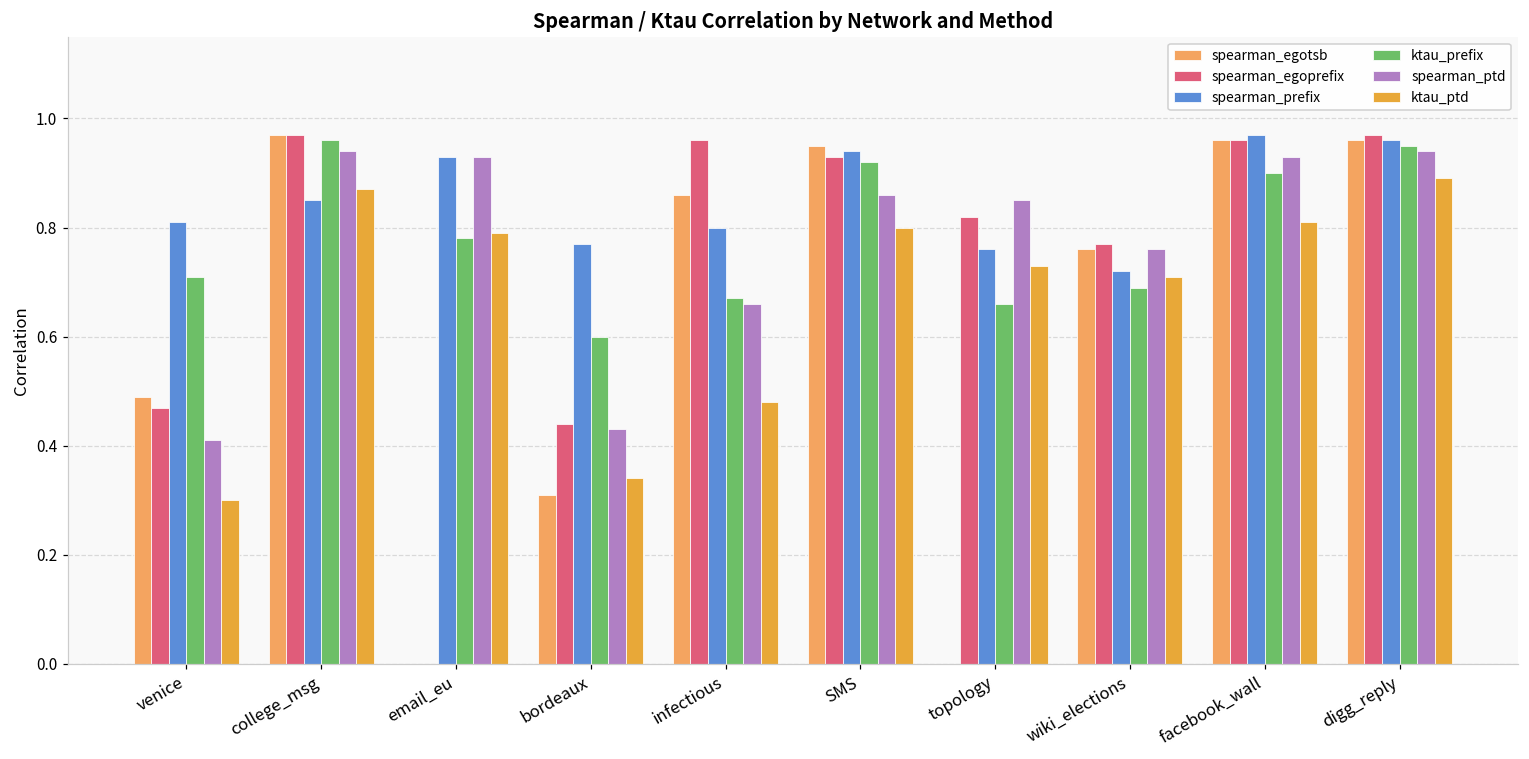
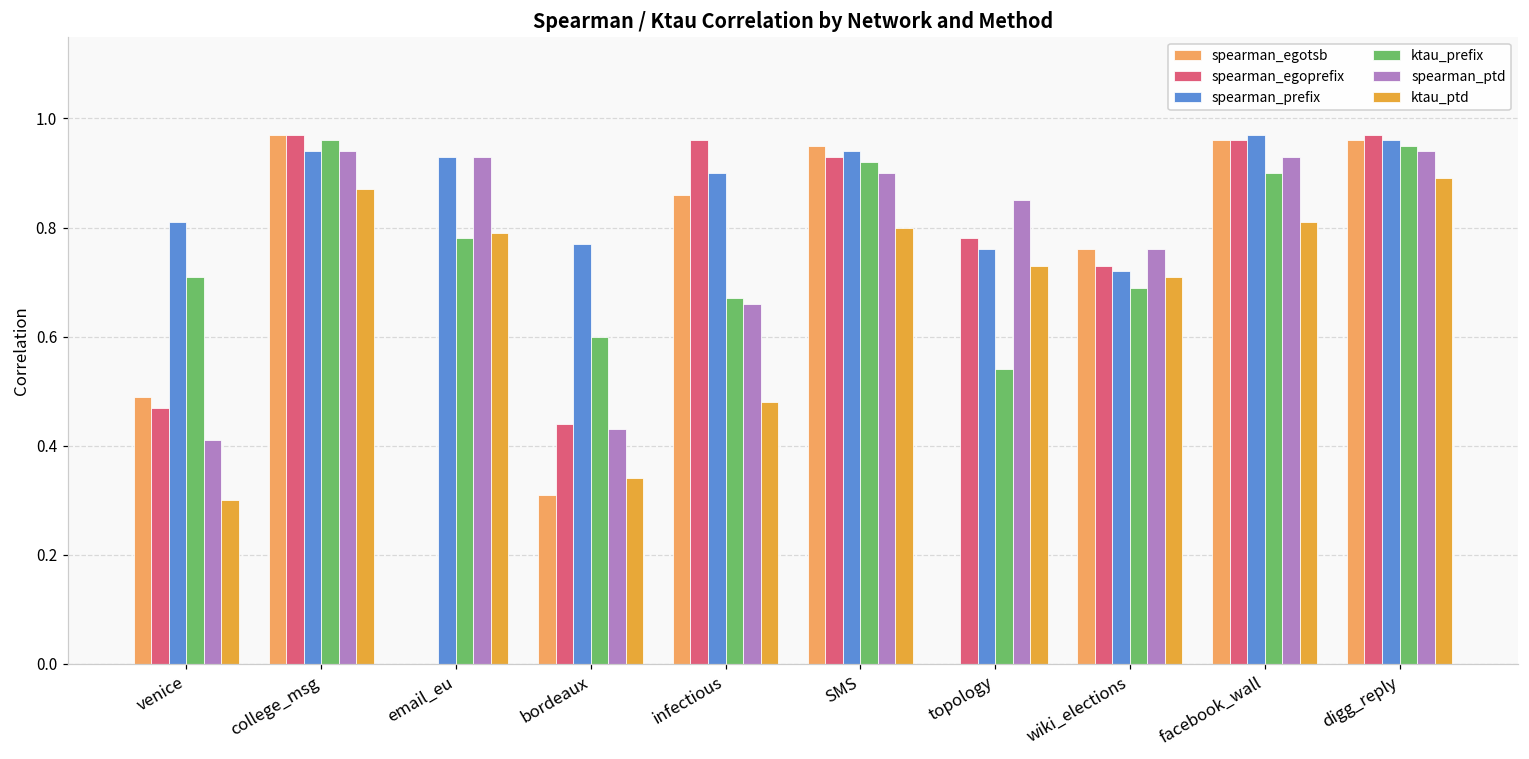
spearman_prefix, college_msg: 0.85 -> 0.94
spearman_prefix, infectious: 0.8 -> 0.9
spearman_ptd, SMS: 0.86 -> 0.90
spearman_egoprefix, topology: 0.82 -> 0.78
ktau_prefix, topology: 0.66 -> 0.54
spearman_egoprefix, wiki_elections: 0.77 -> 0.73
